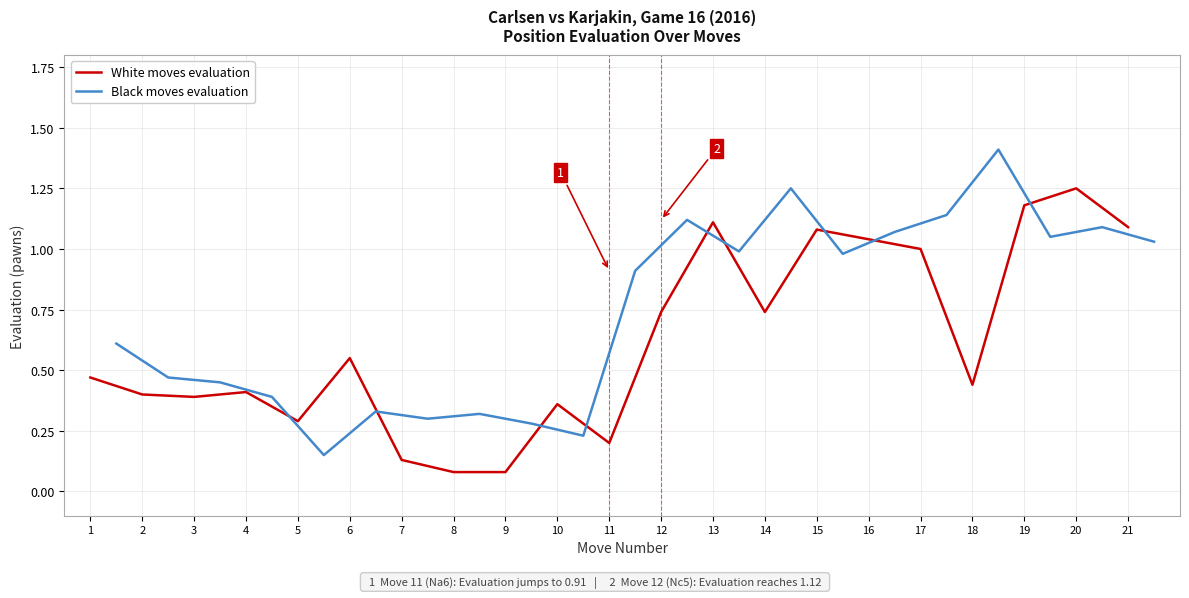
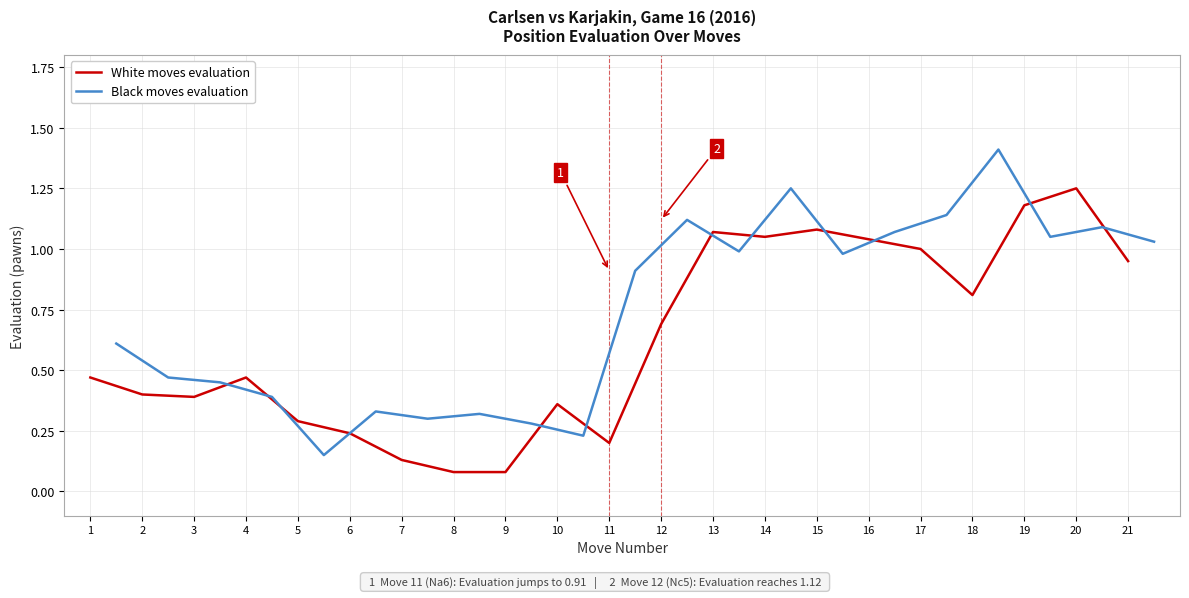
White moves evaluation, 4: 0.41 -> 0.47
White moves evaluation, 6: 0.55 -> 0.24
White moves evaluation, 12: 0.74 -> 0.69
White moves evaluation, 13: 1.11 -> 1.07
White moves evaluation, 14: 0.74 -> 1.05
White moves evaluation, 18: 0.44 -> 0.81
White moves evaluation, 21: 1.09 -> 0.95
